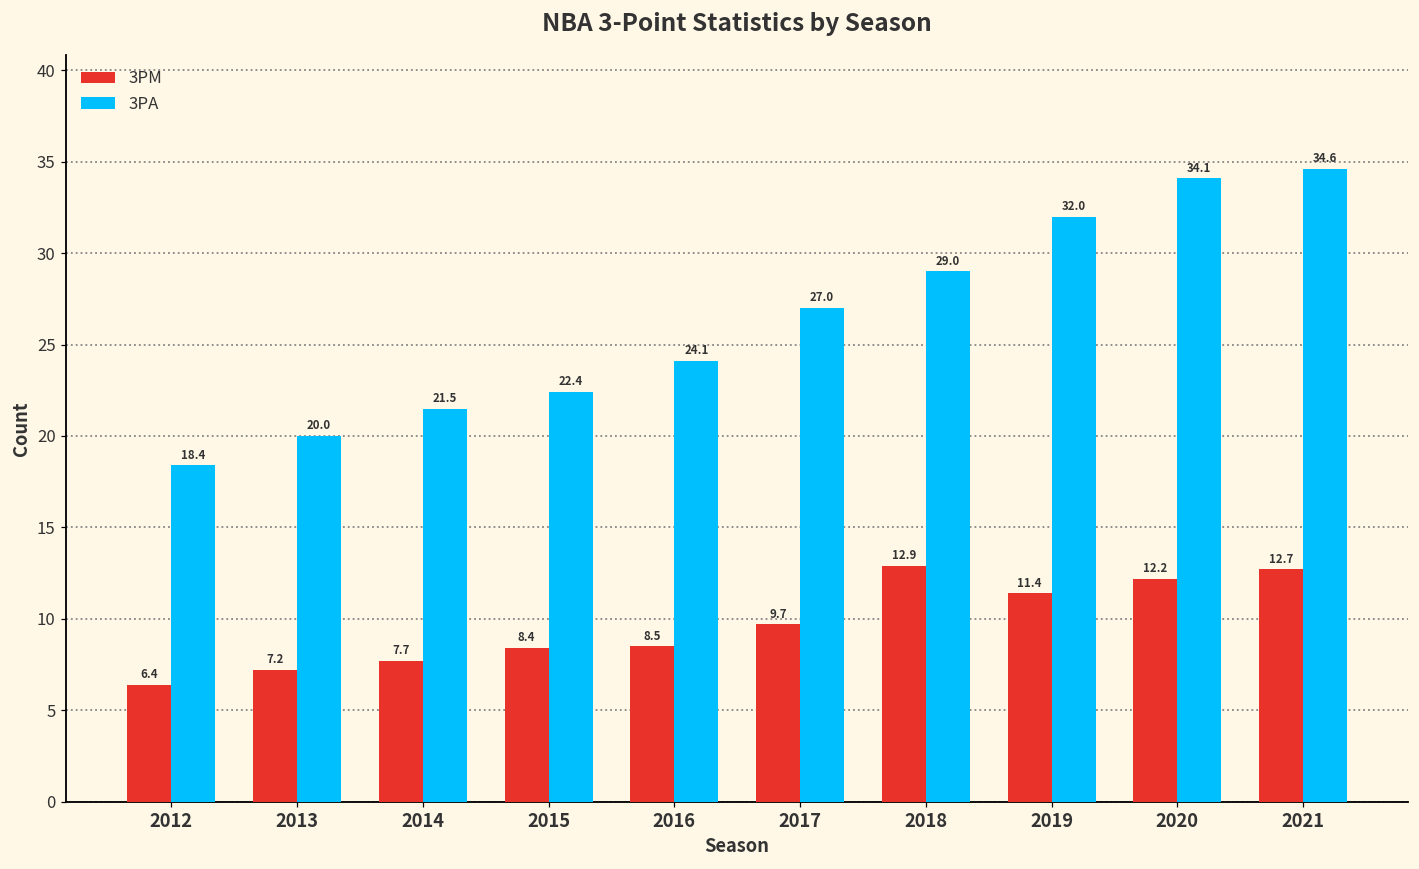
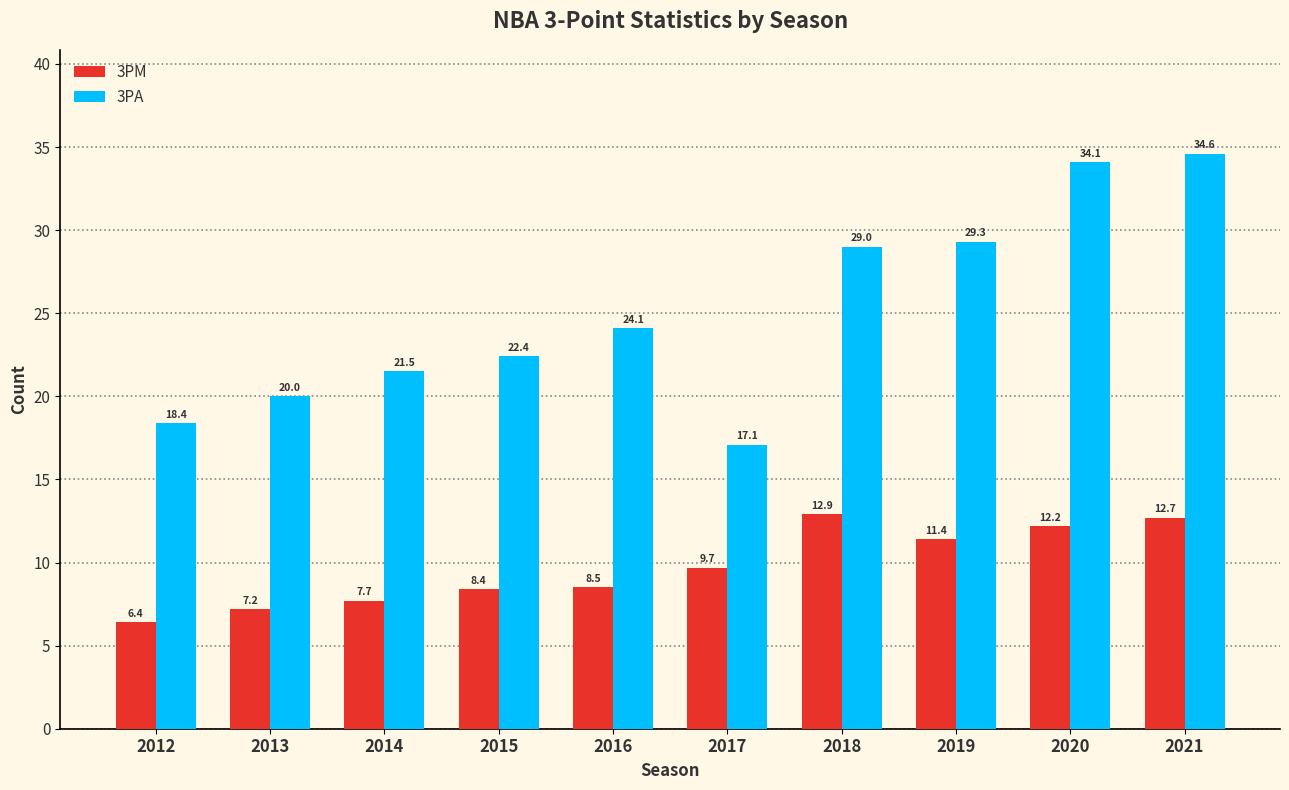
3PA, 2017: 27.0 -> 17.1
3PA, 2019: 32.0 -> 29.3
